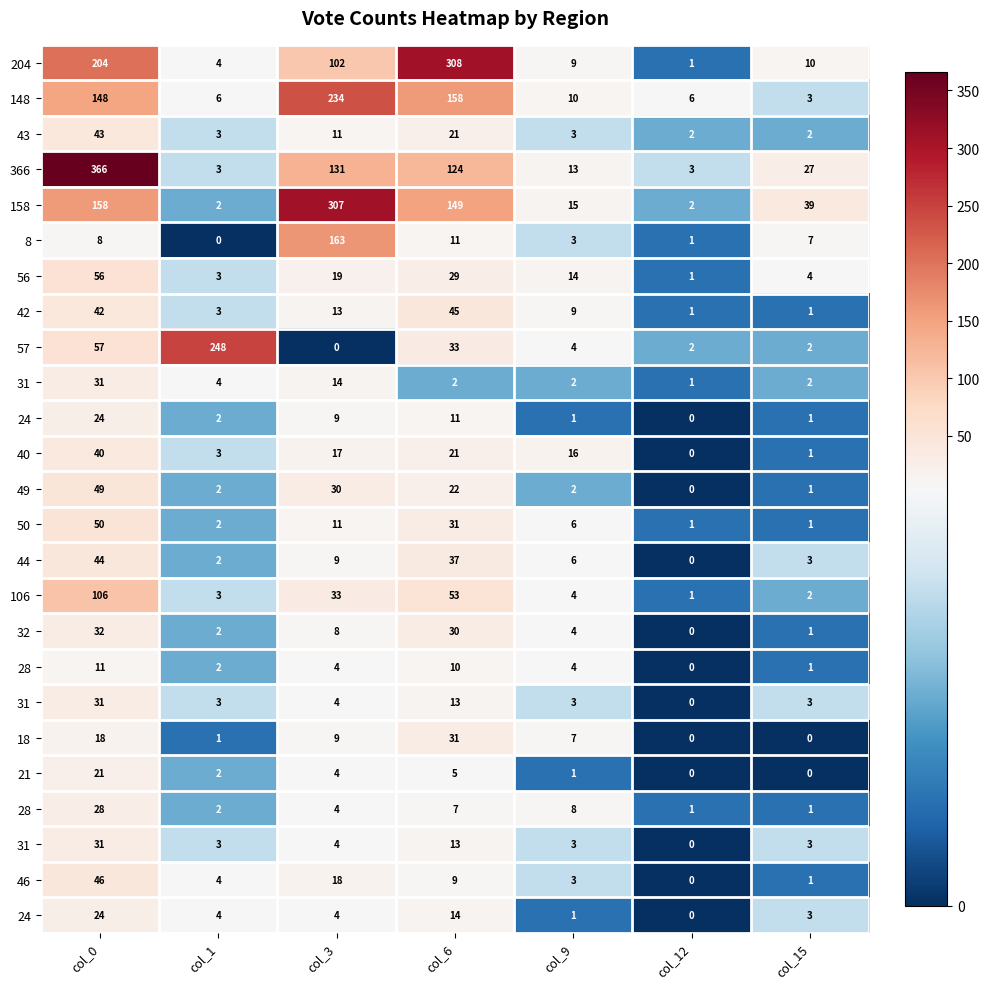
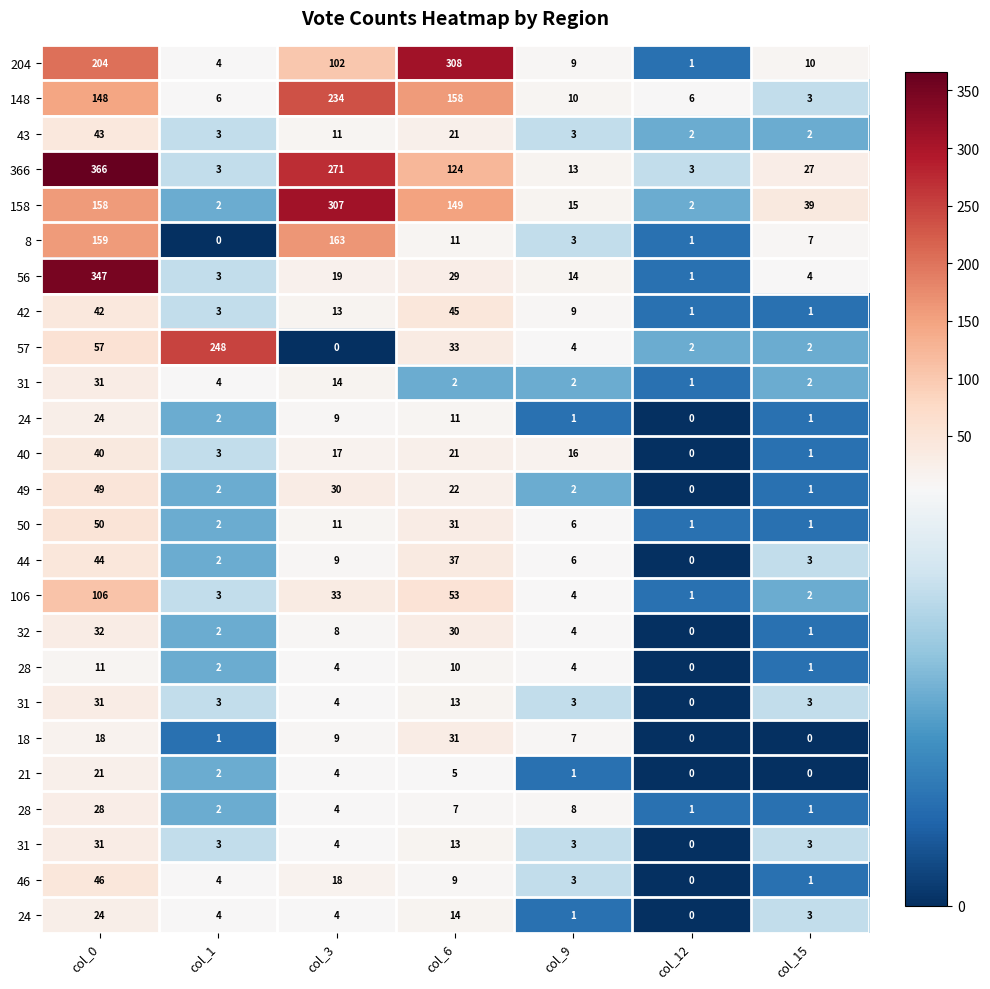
366, col_3: 131 -> 271
8, col_0: 8 -> 159
56, col_0: 56 -> 347
